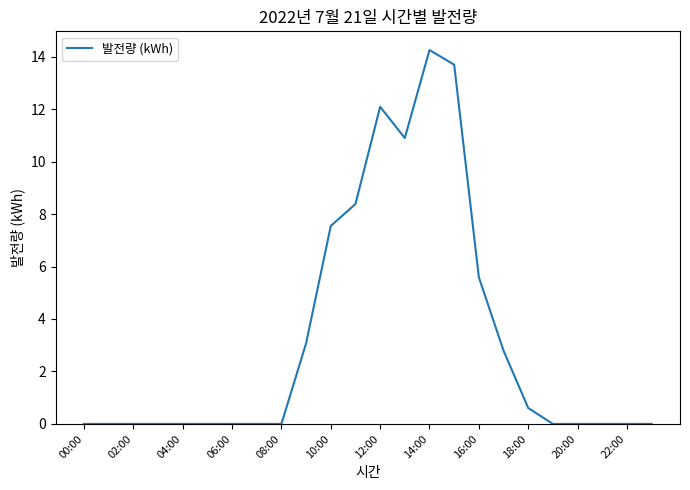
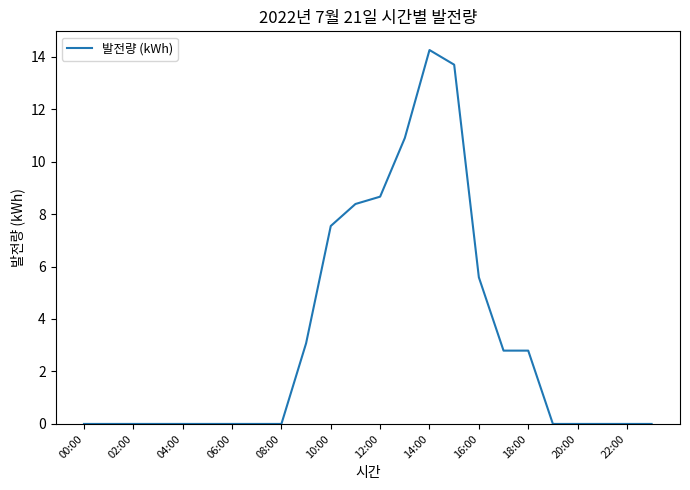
12:00: 12.1 -> 8.7
18:00: 0.6 -> 2.8
